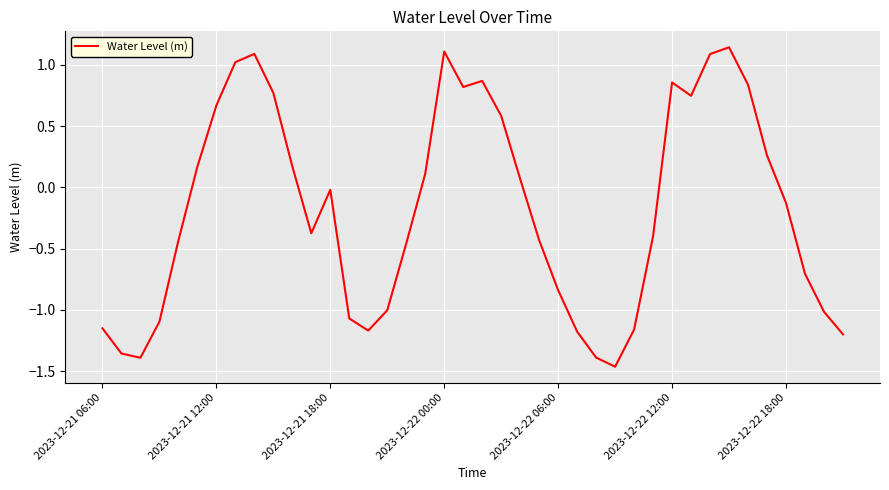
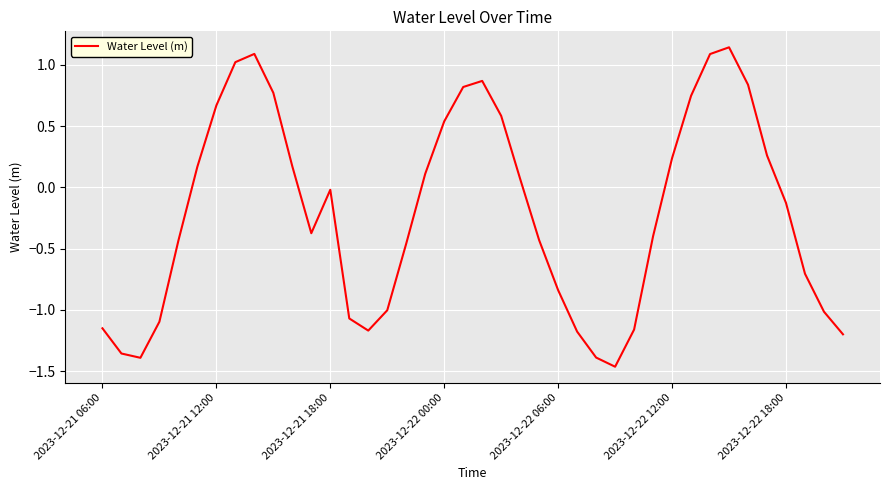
2023-12-22 00:00: 1.11 -> 0.54
2023-12-22 12:00: 0.86 -> 0.24
